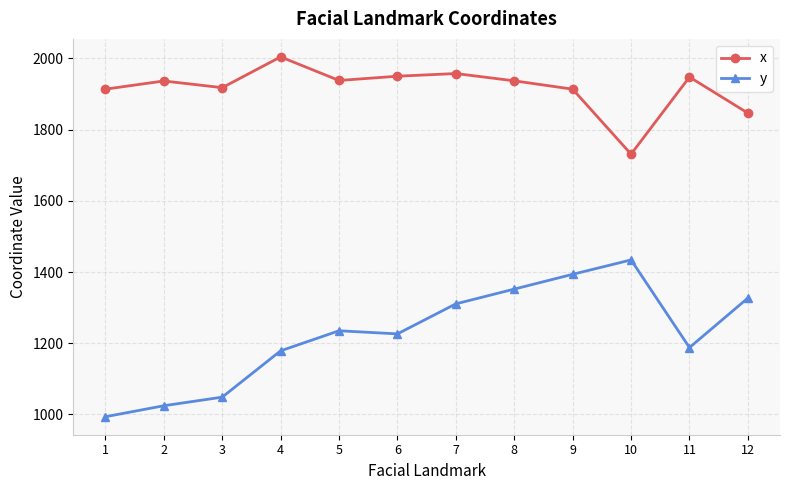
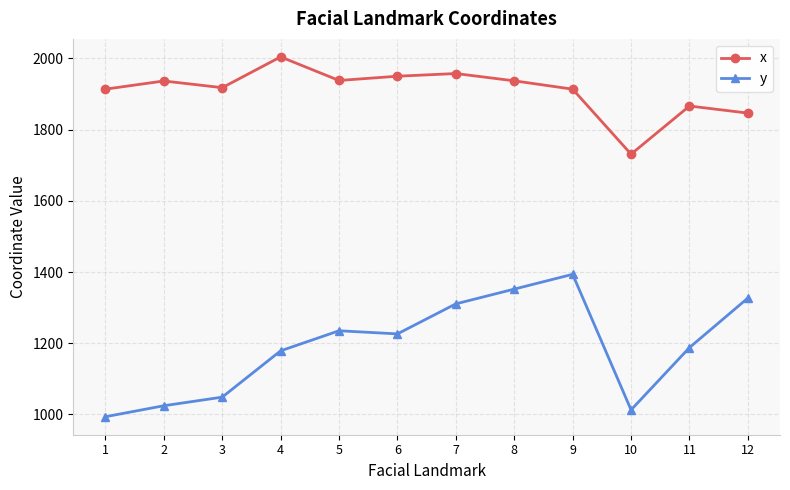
y, 10: 1430 -> 1010
x, 11: 1950 -> 1870
